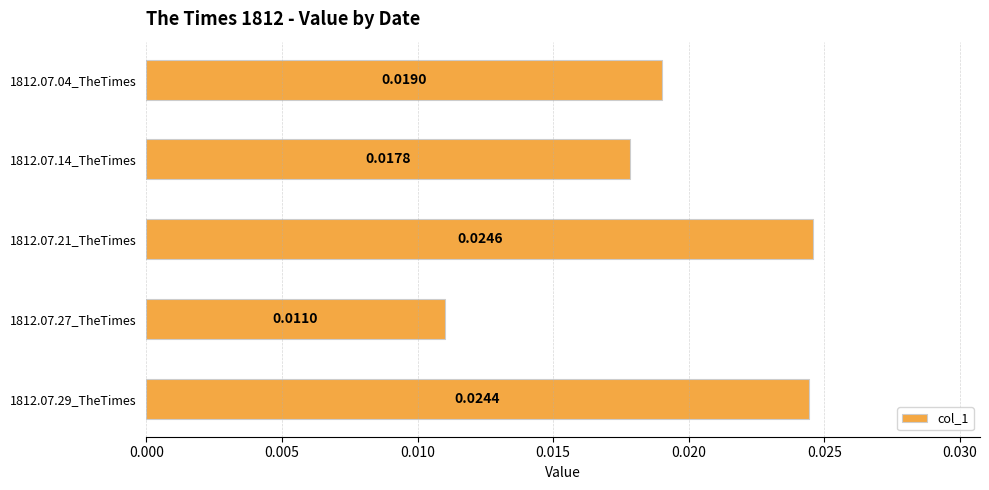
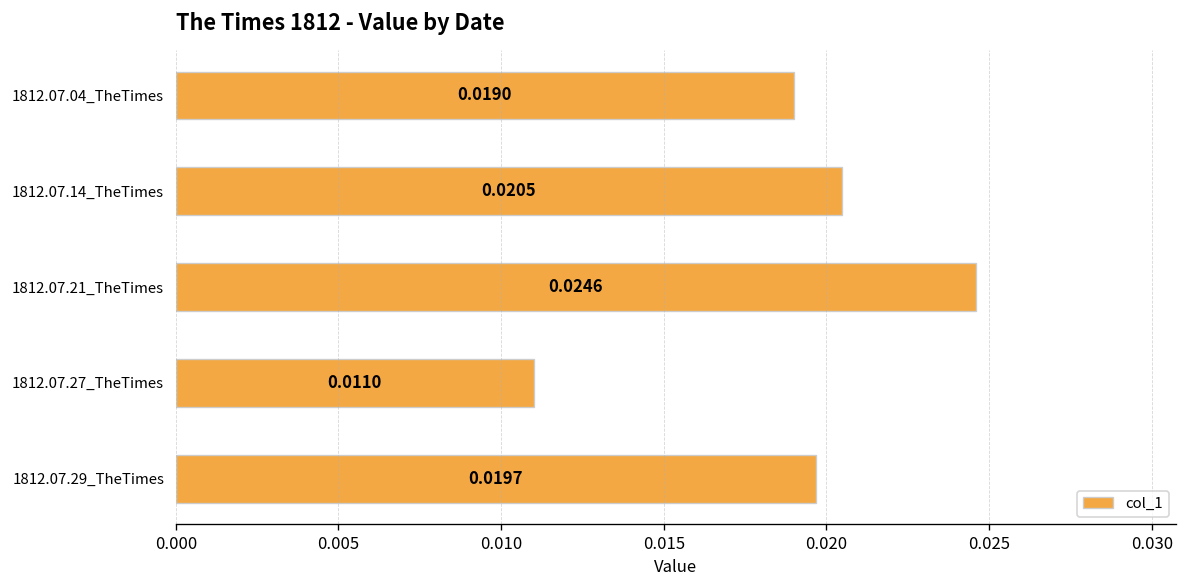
1812.07.14_TheTimes: 0.0178 -> 0.0205
1812.07.29_TheTimes: 0.0244 -> 0.0197
